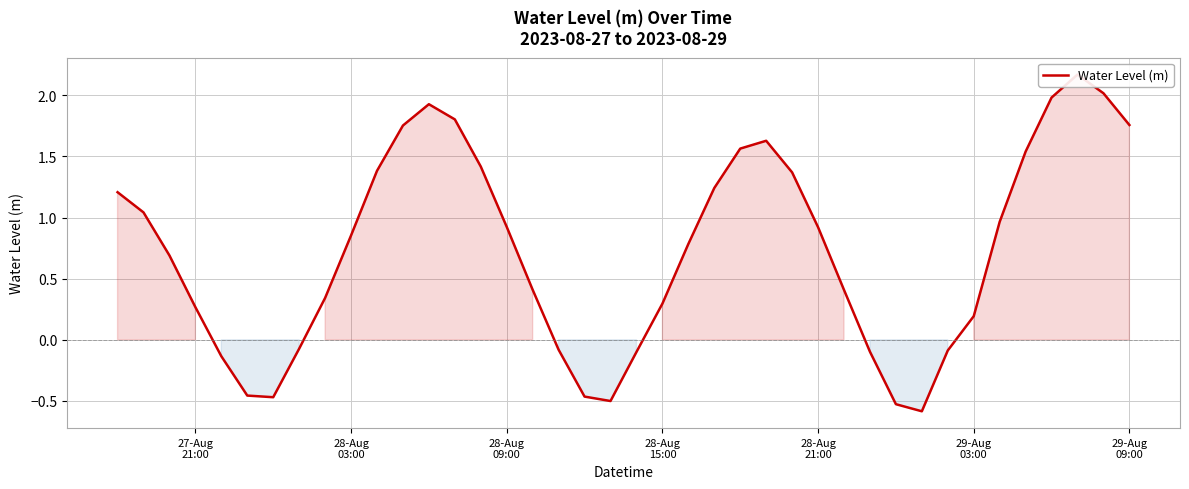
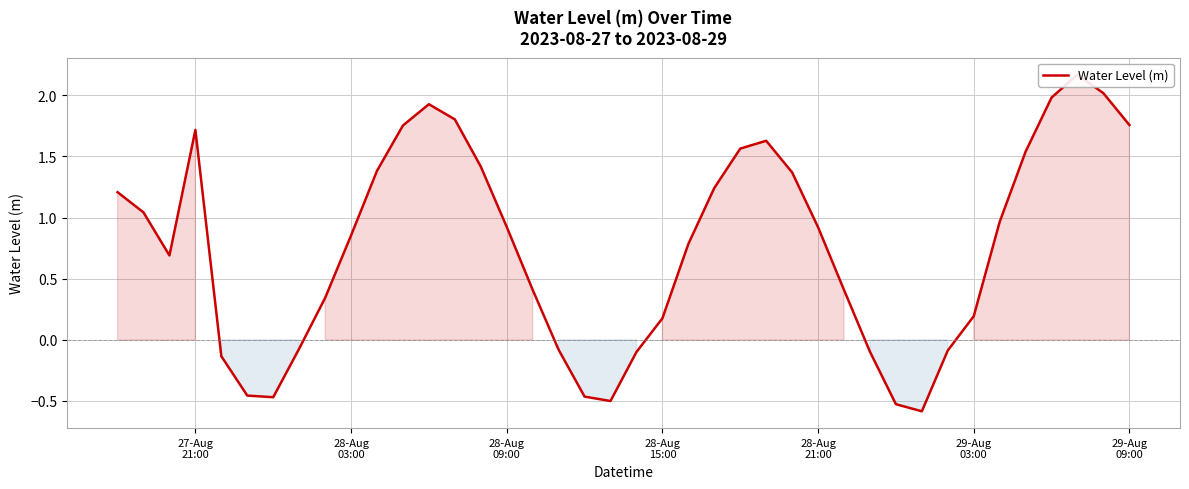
27-Aug 21:00: 0.27 -> 1.72
28-Aug 15:00: 0.30 -> 0.18
